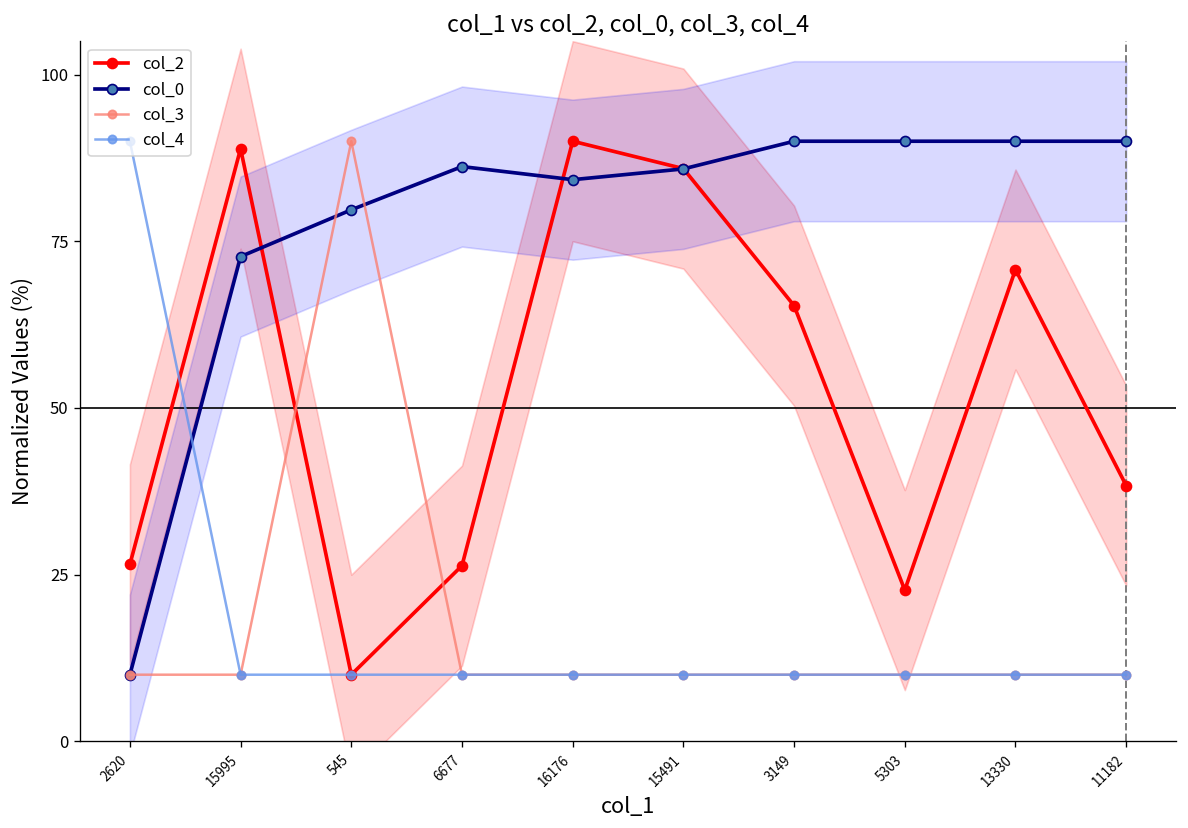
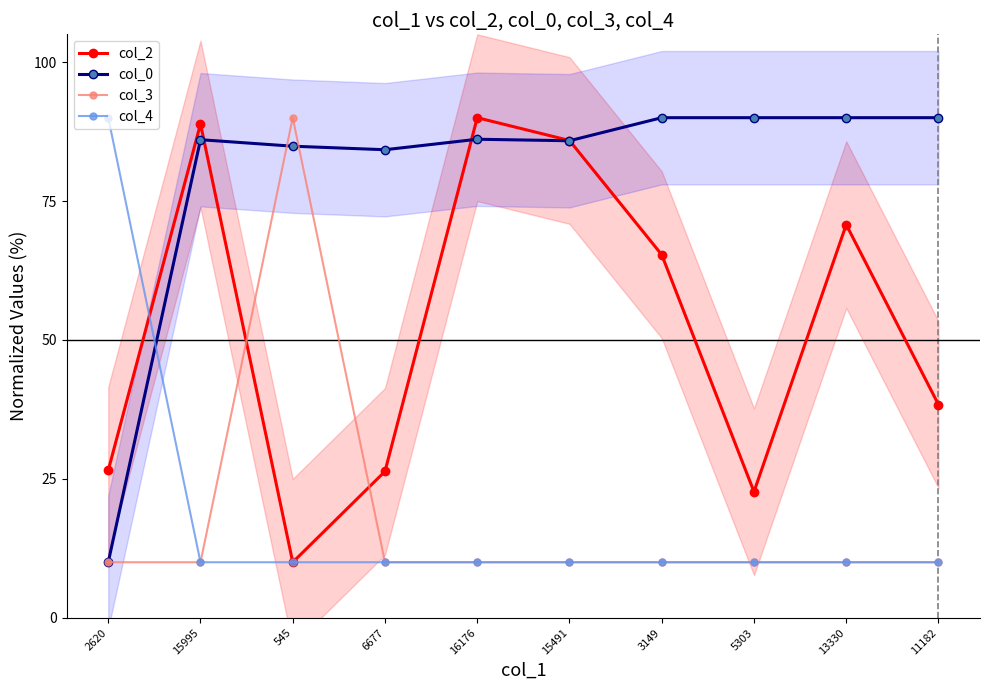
col_0, 15995: 73 -> 86
col_0, 545: 80 -> 85
col_0, 6677: 86 -> 84
col_0, 16176: 84 -> 86
